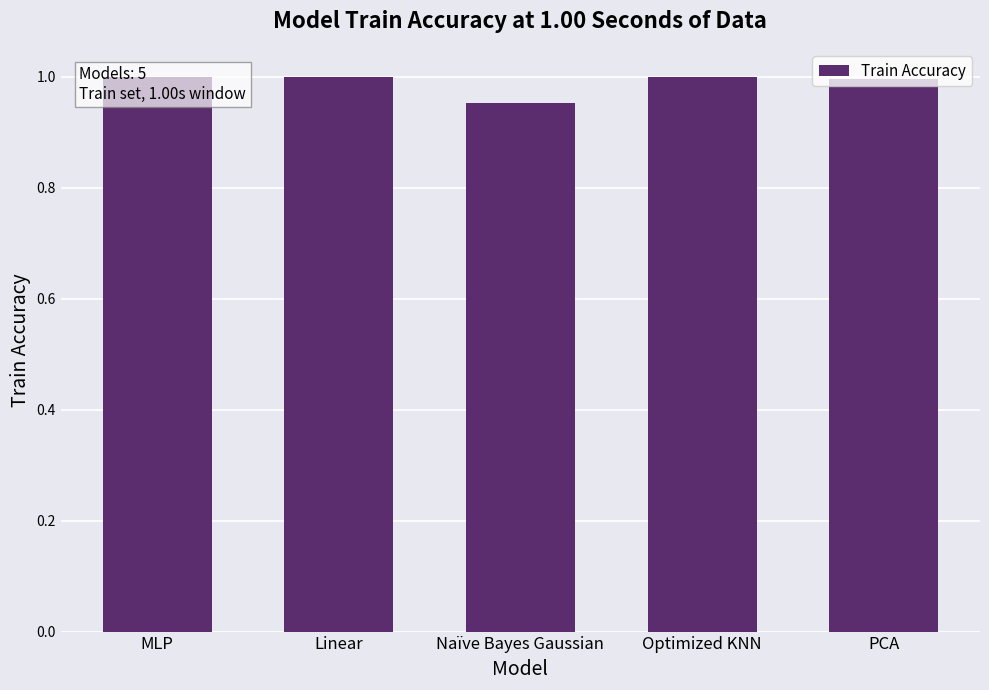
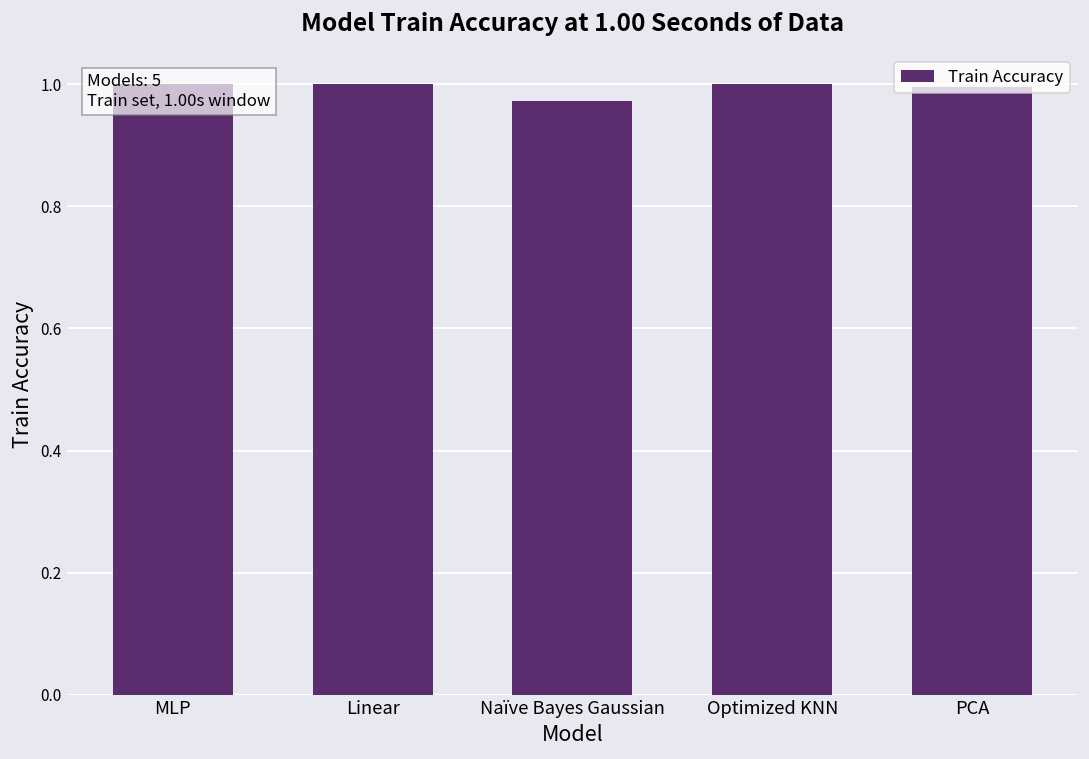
Naïve Bayes Gaussian: 0.95 -> 0.97
